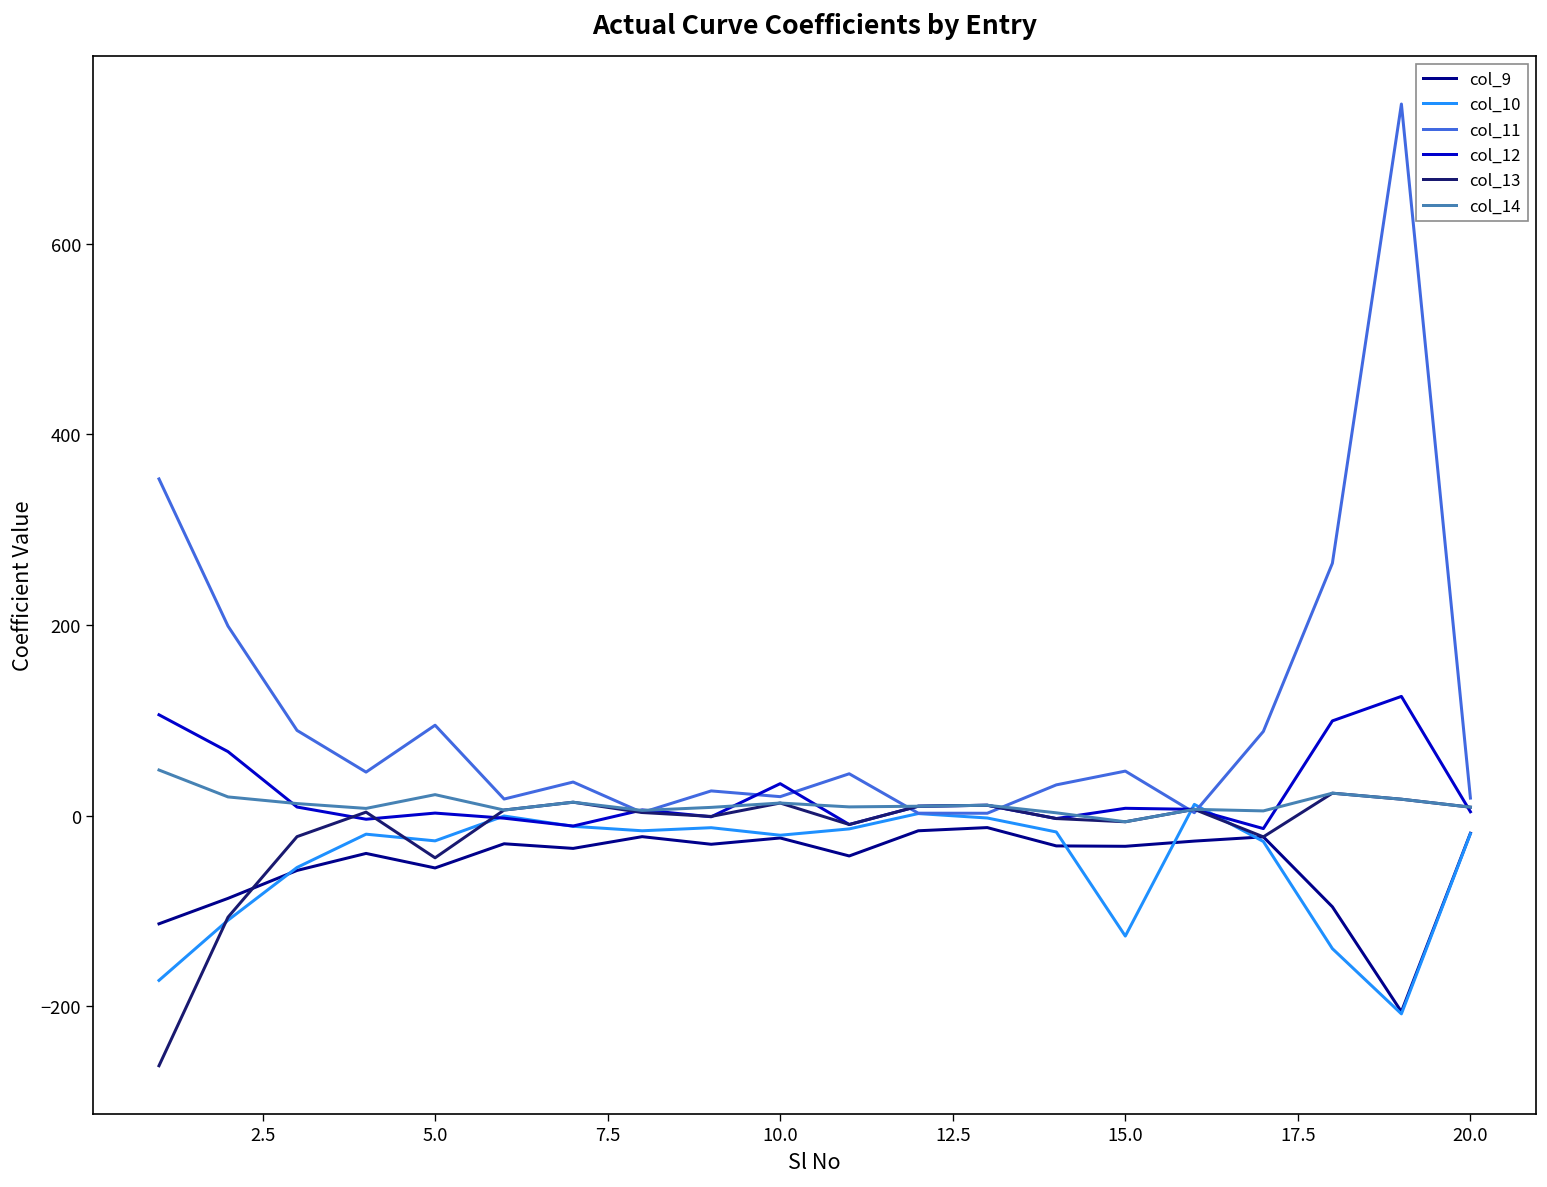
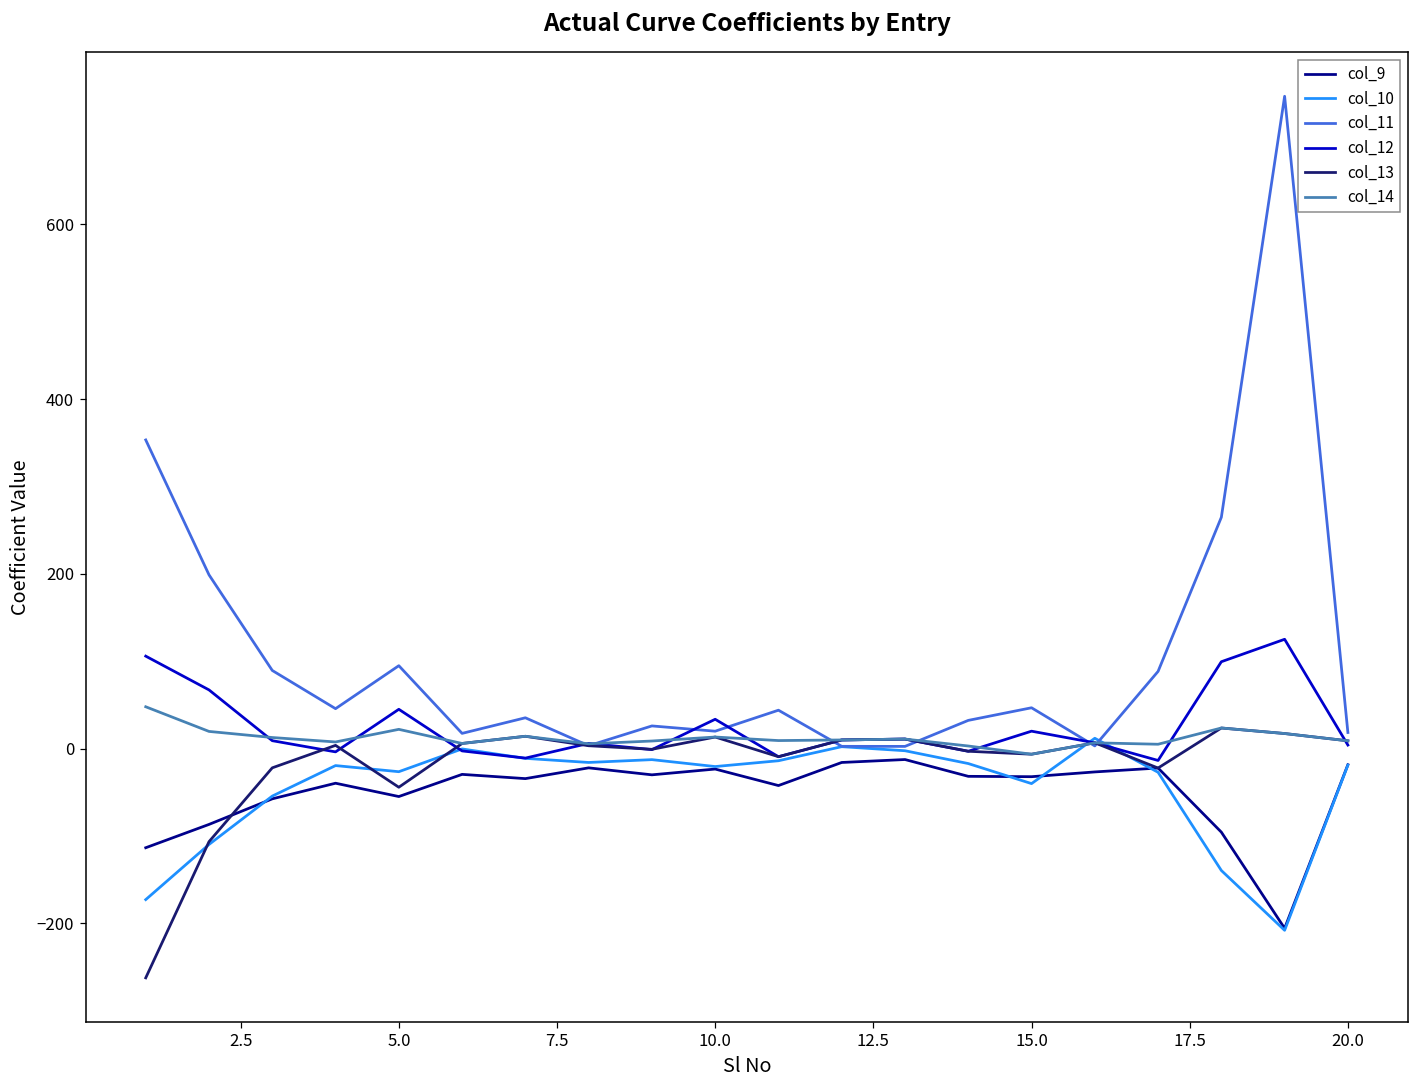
col_12, 5.0: 0 -> 40
col_10, 15.0: -130 -> -40
col_12, 15.0: 10 -> 20
